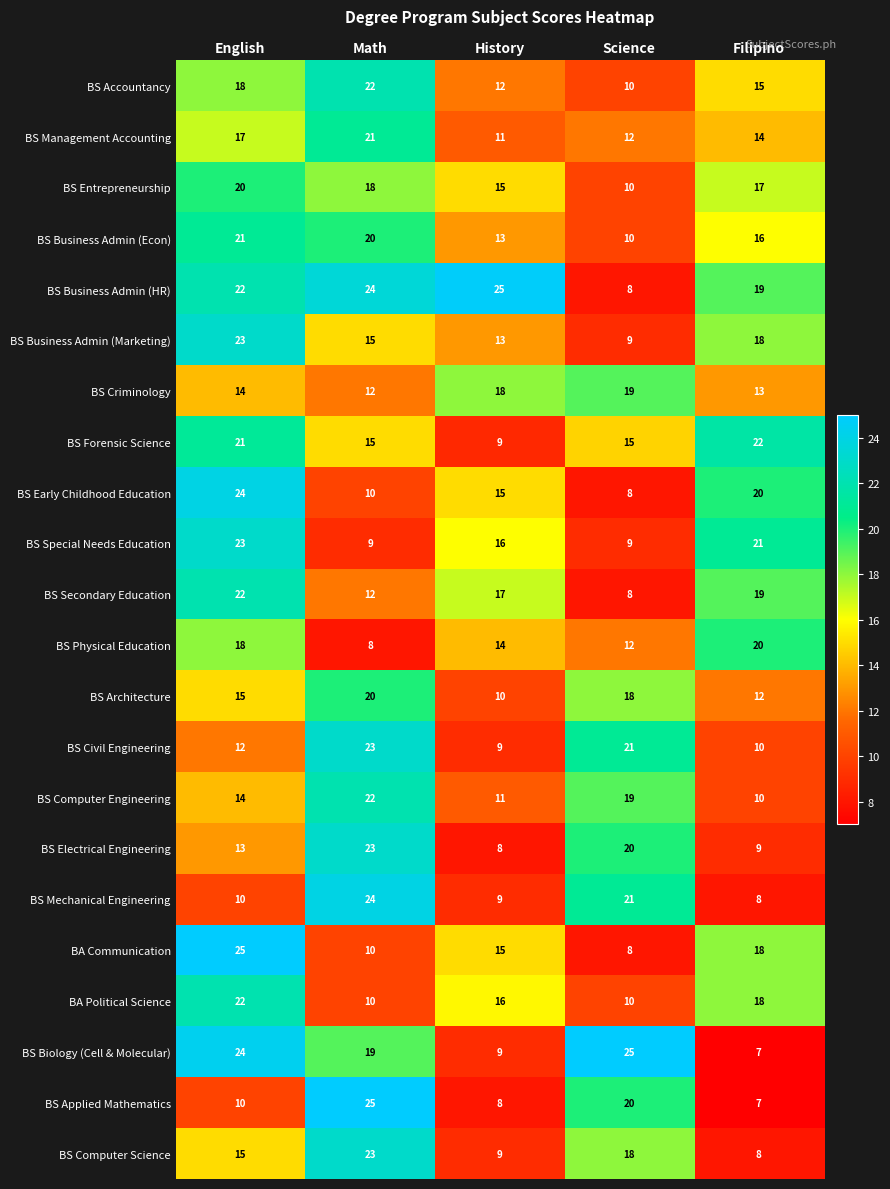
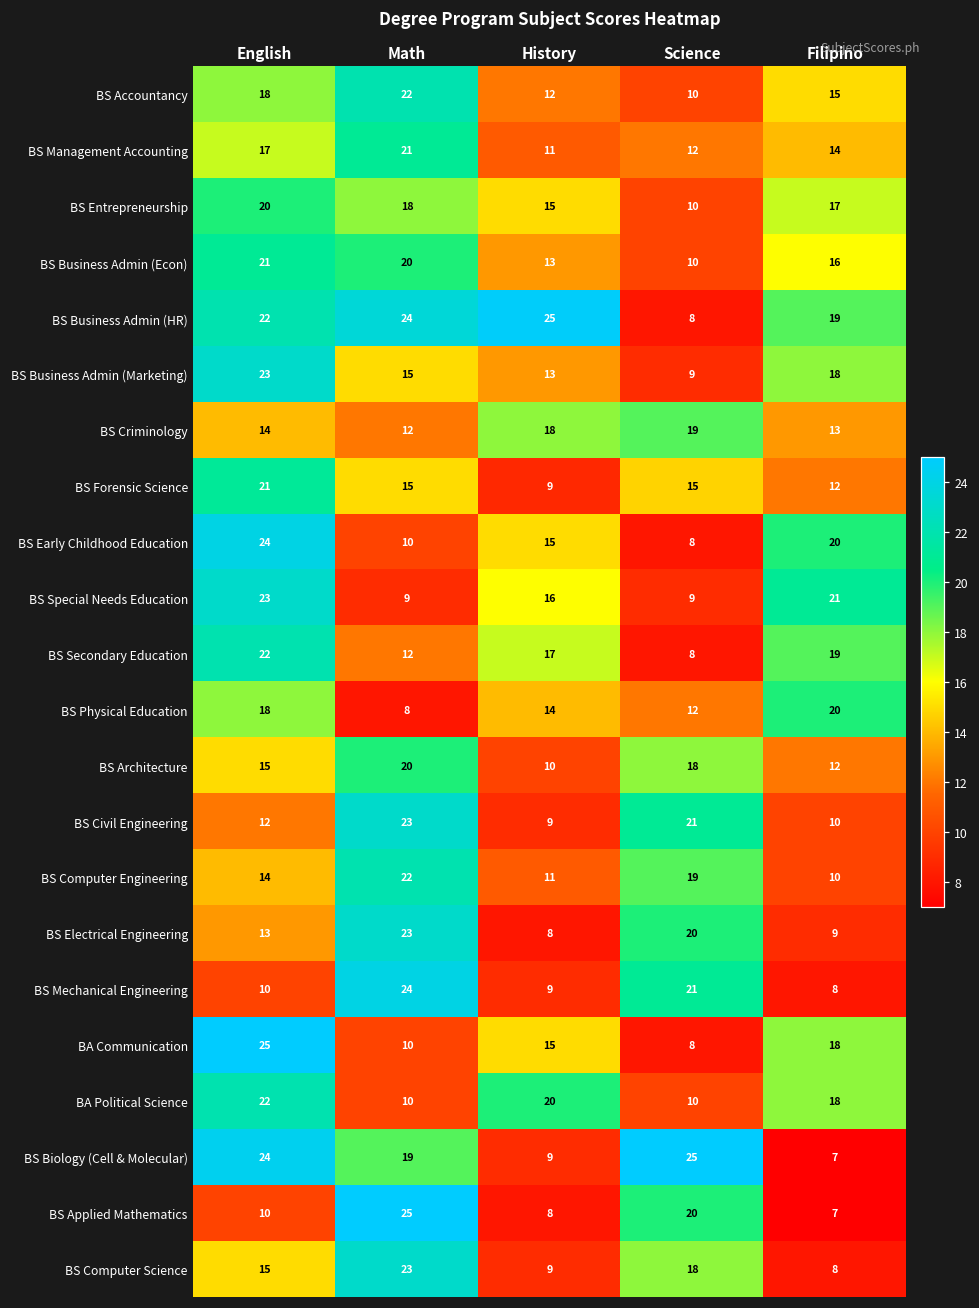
BS Forensic Science, Filipino: 22 -> 12
BA Political Science, History: 16 -> 20
